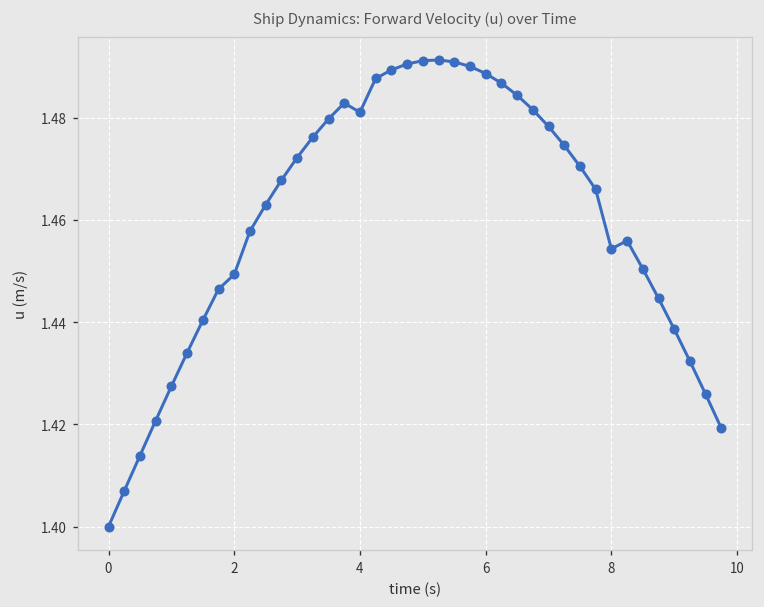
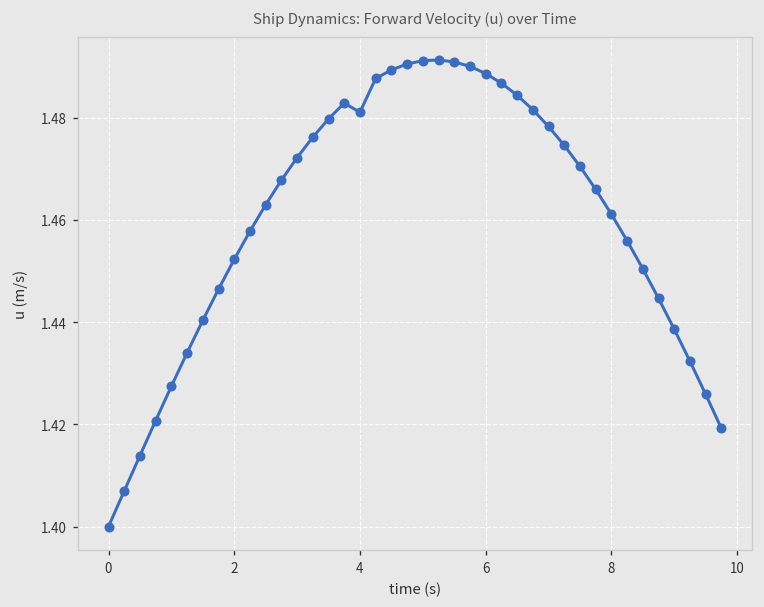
2: 1.449 -> 1.452
8: 1.454 -> 1.461
